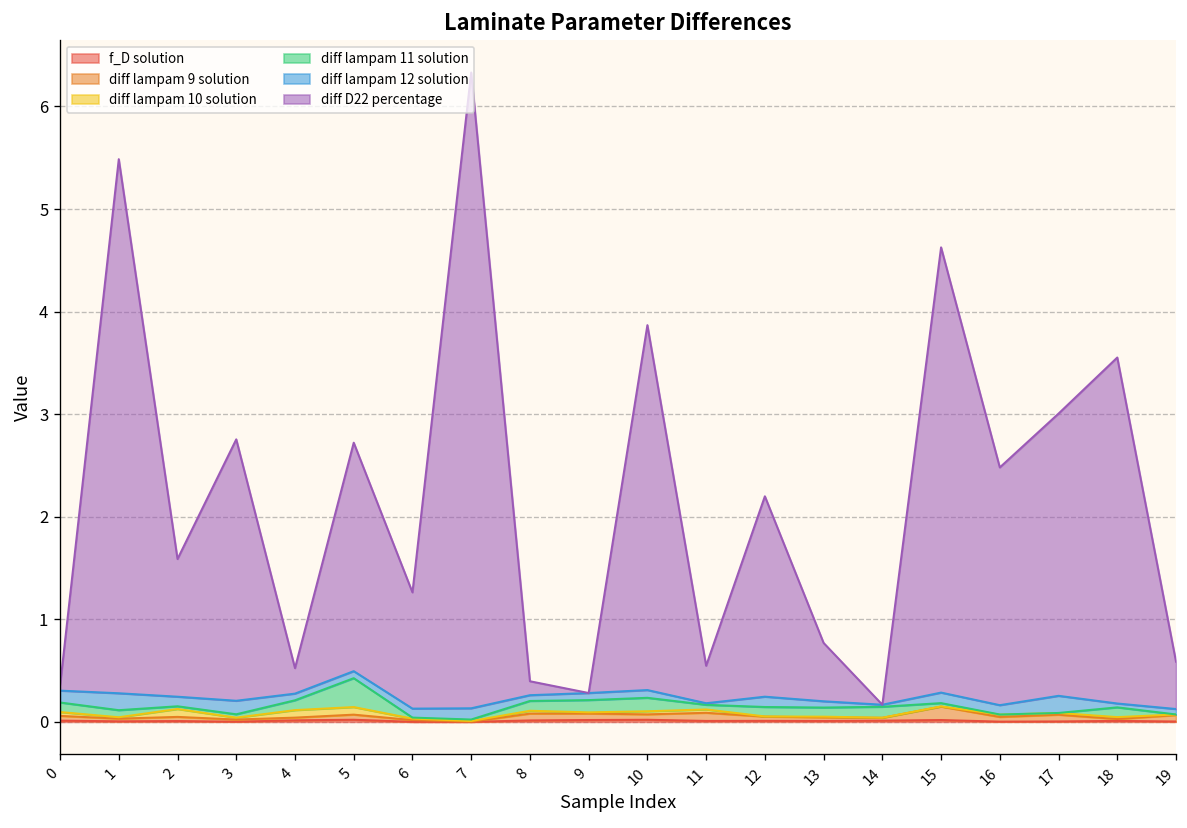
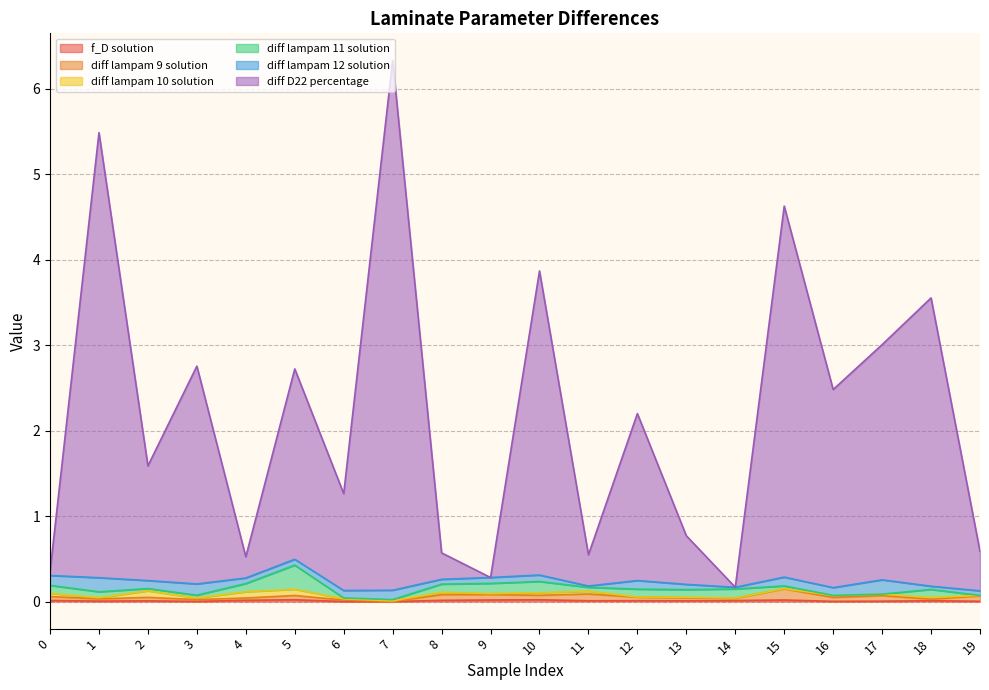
diff D22 percentage, 8: 0.1 -> 0.3
